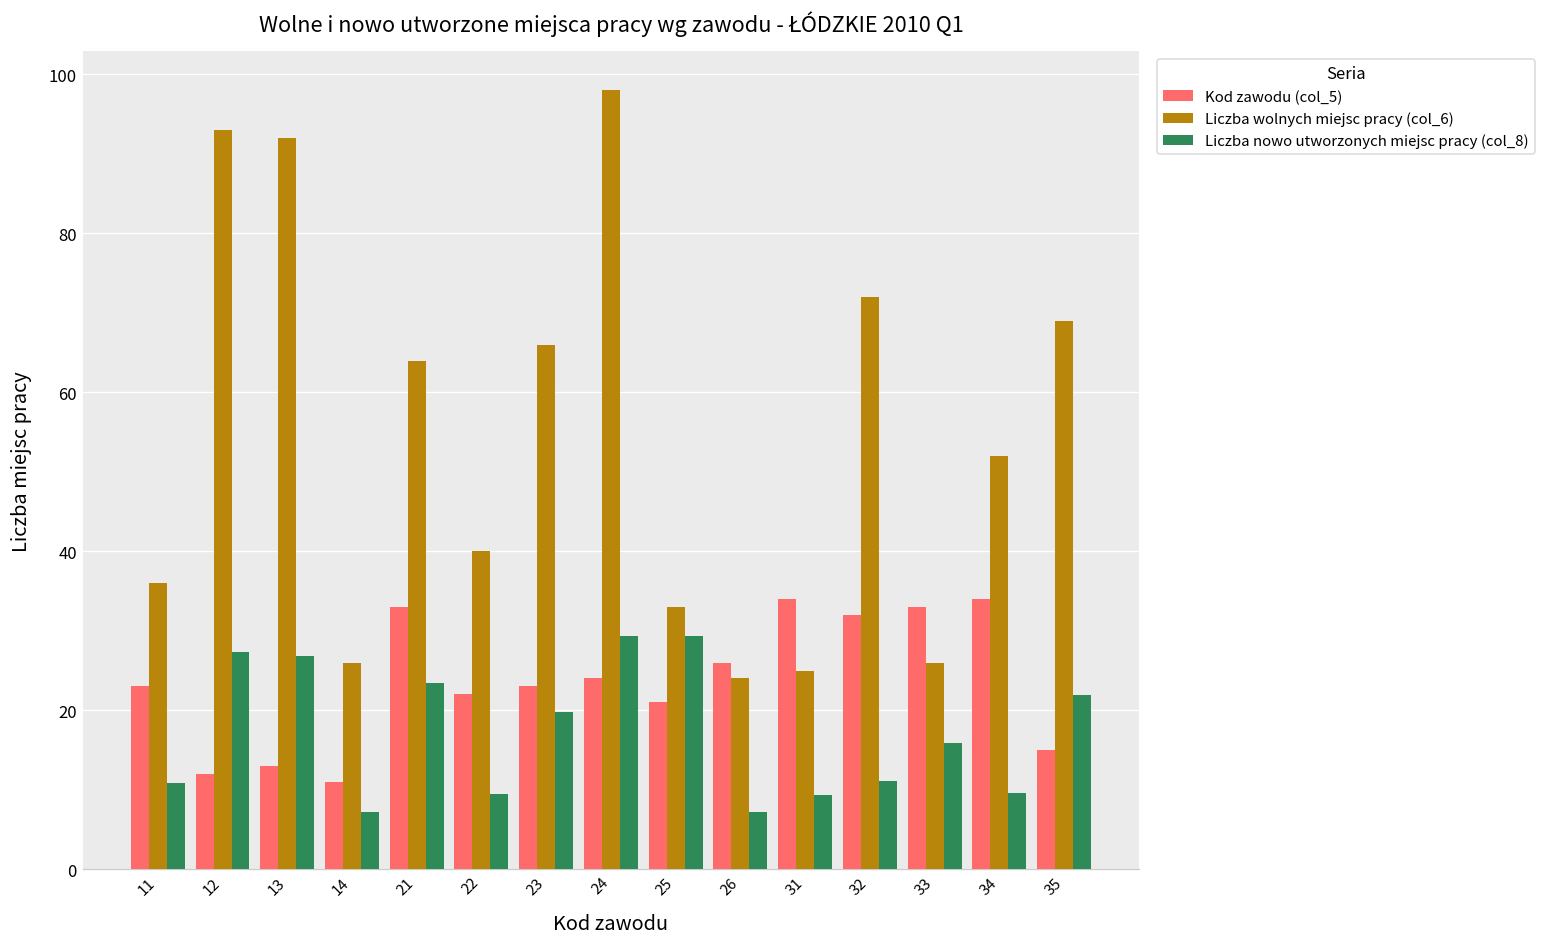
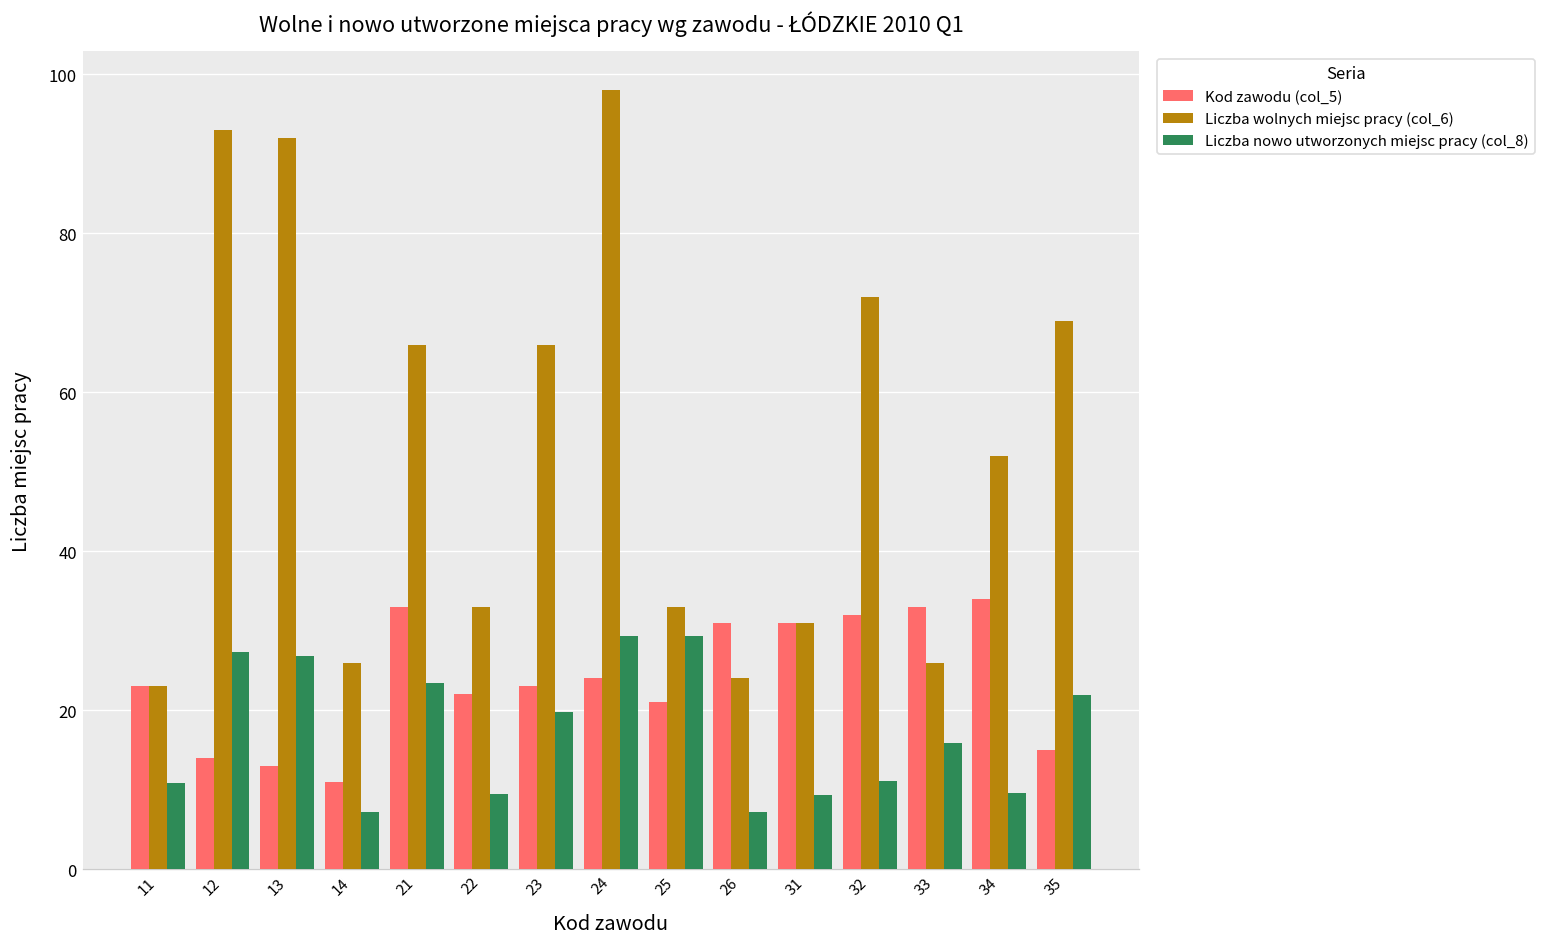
Liczba wolnych miejsc pracy (col_6), 11: 36 -> 23
Kod zawodu (col_5), 12: 12 -> 14
Liczba wolnych miejsc pracy (col_6), 21: 64 -> 66
Liczba wolnych miejsc pracy (col_6), 22: 40 -> 33
Kod zawodu (col_5), 26: 26 -> 31
Kod zawodu (col_5), 31: 34 -> 31
Liczba wolnych miejsc pracy (col_6), 31: 25 -> 31
